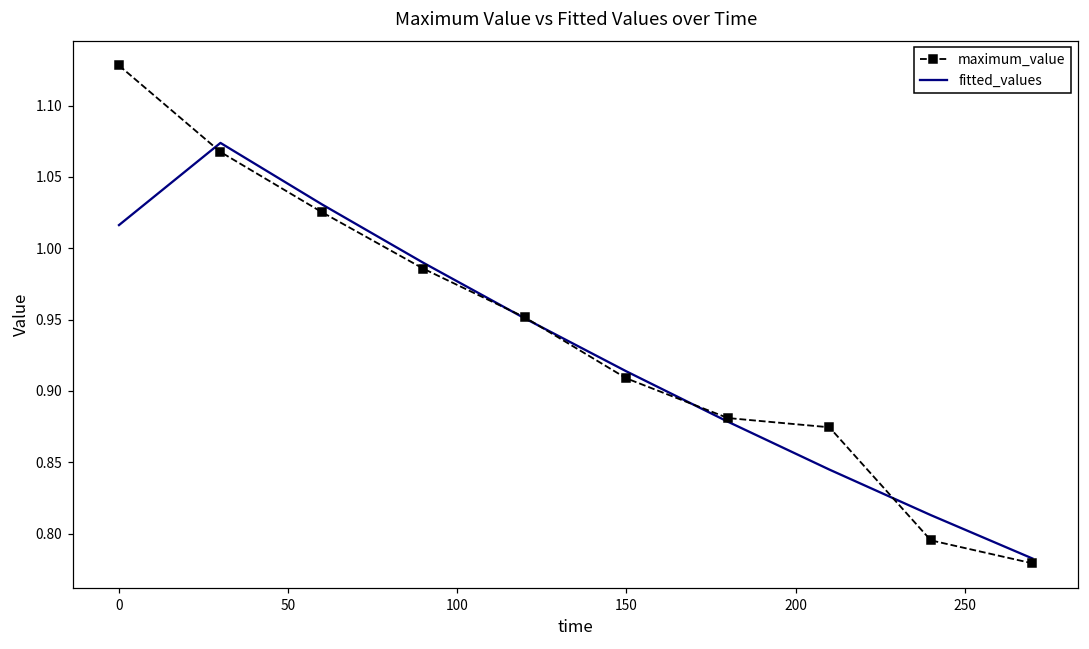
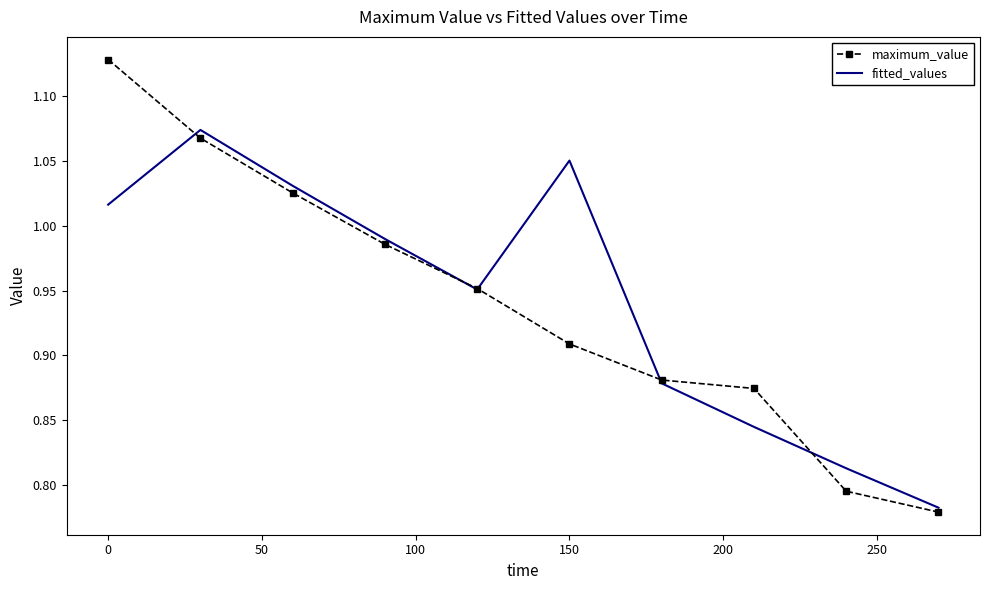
fitted_values, 150: 0.914 -> 1.050
